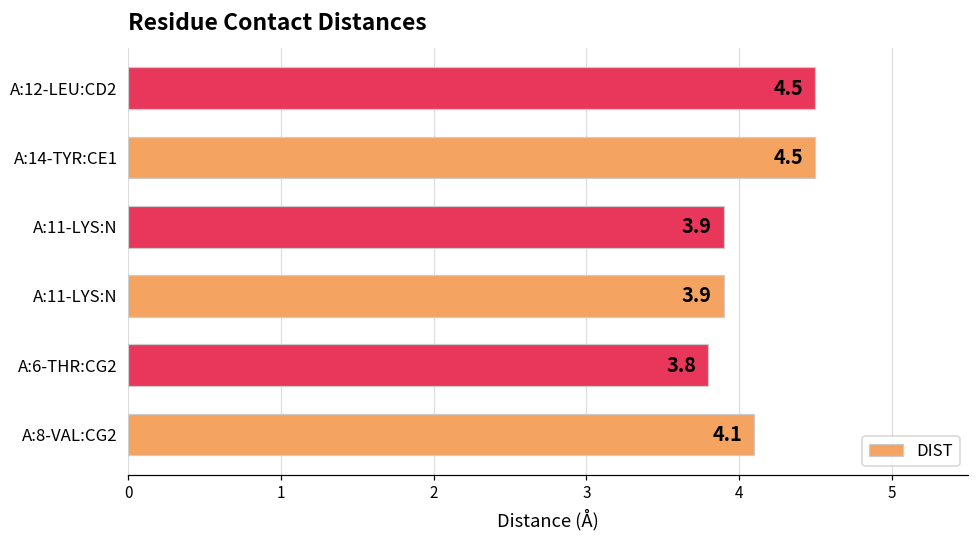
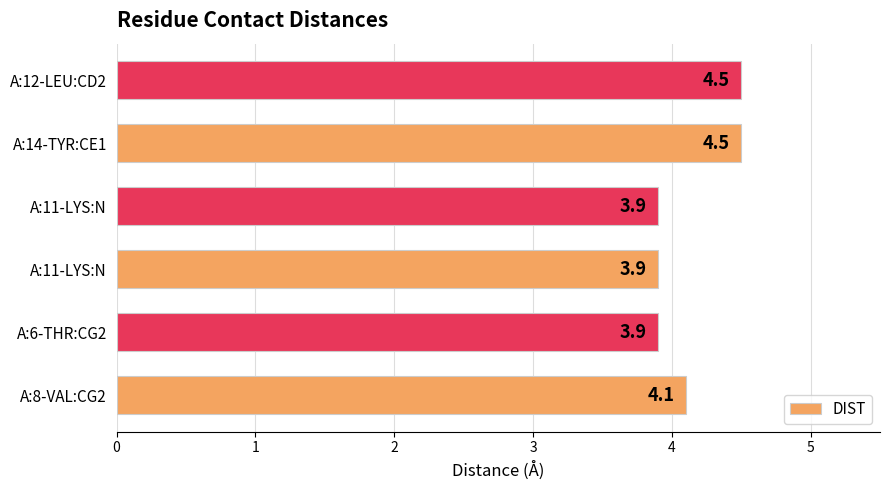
A:6-THR:CG2: 3.8 -> 3.9
